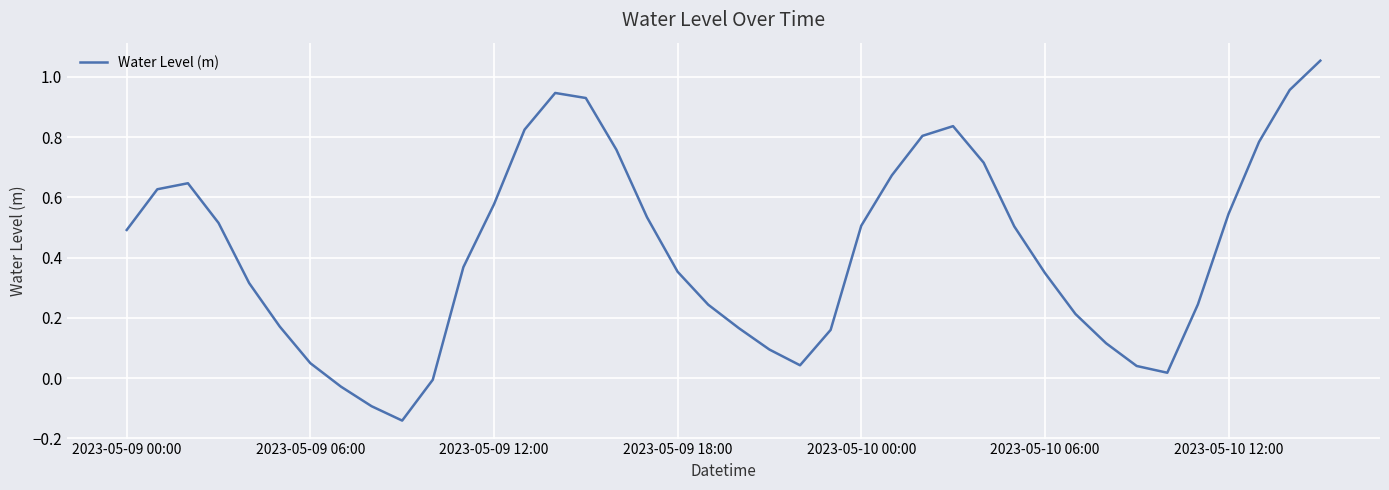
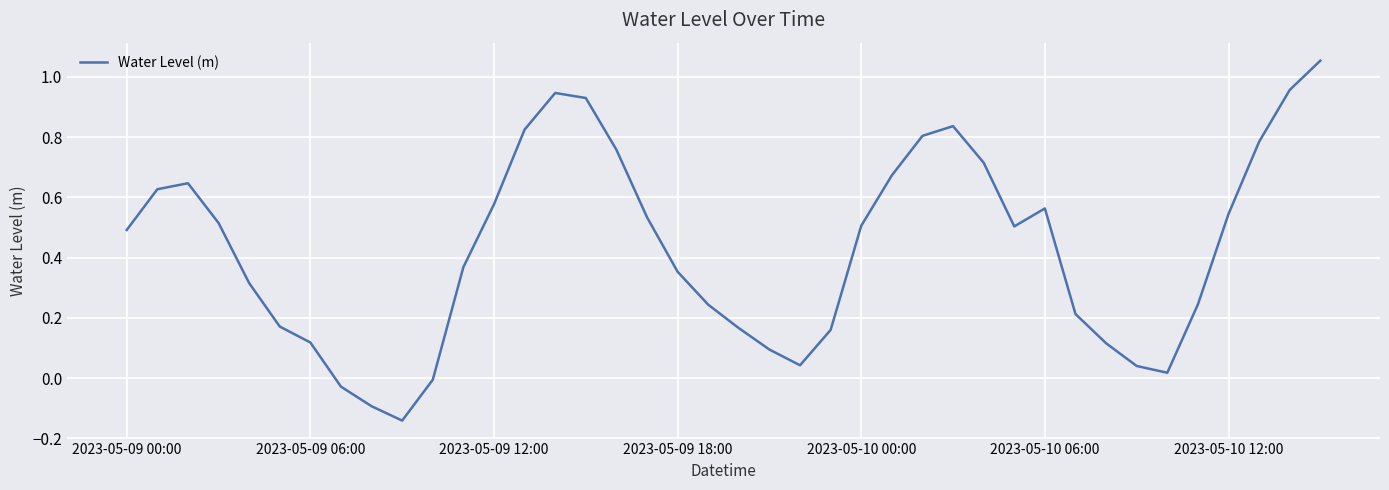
2023-05-09 06:00: 0.05 -> 0.12
2023-05-10 06:00: 0.35 -> 0.56
